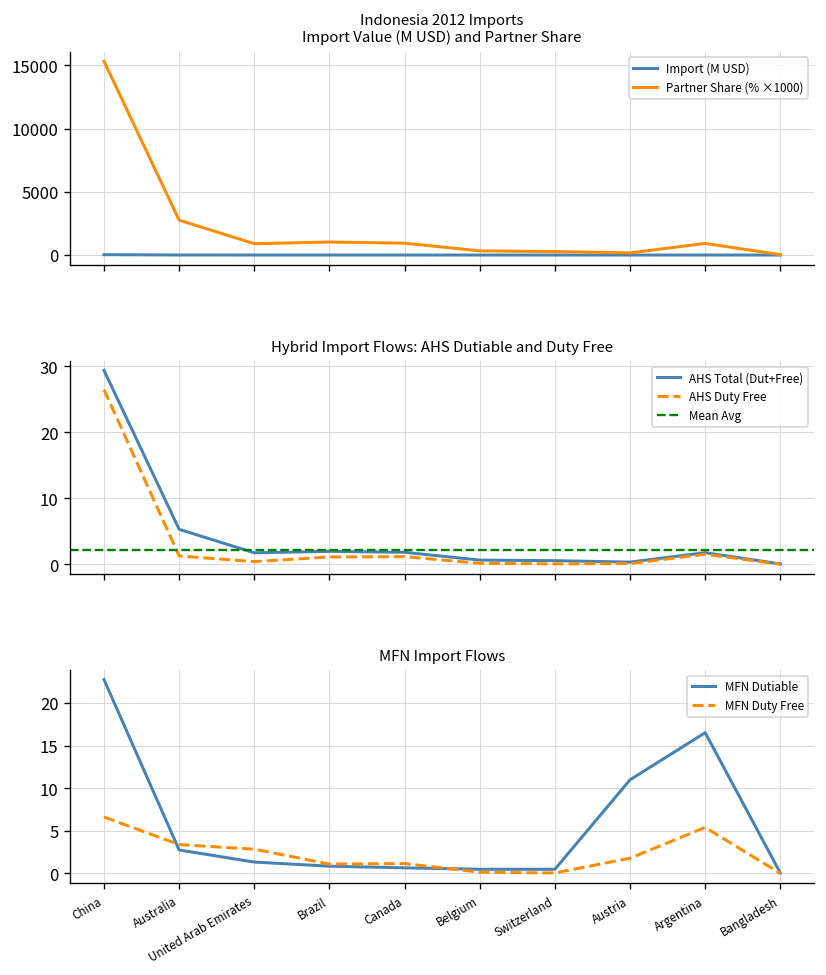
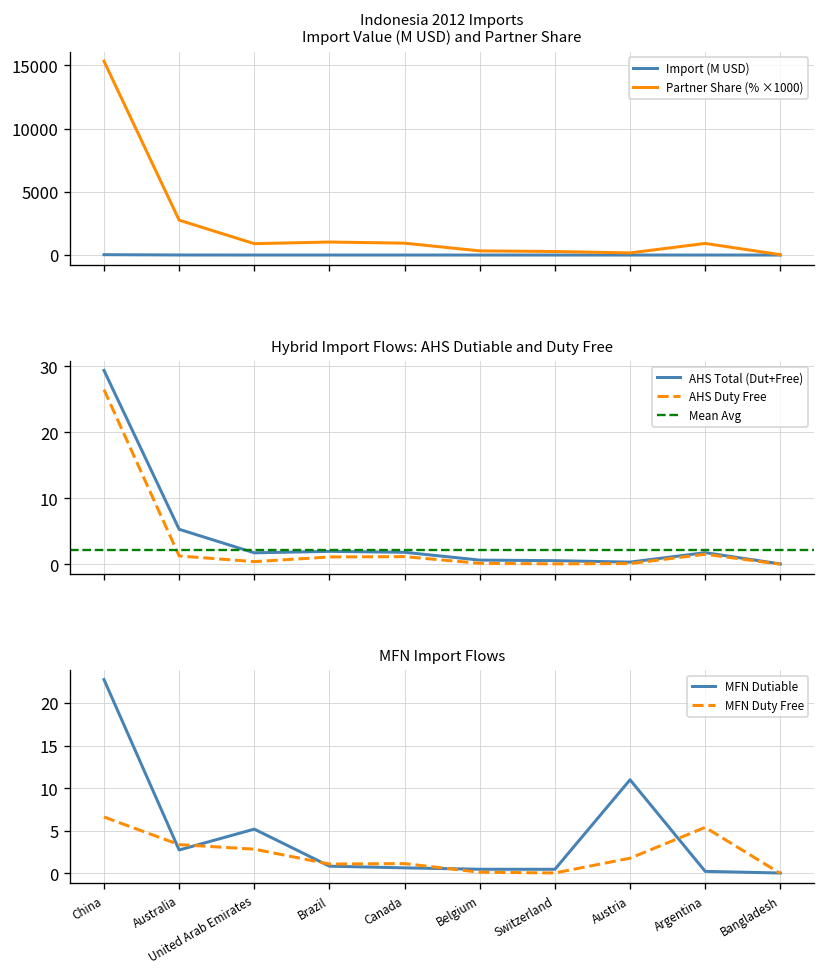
MFN Import Flows, MFN Dutiable, United Arab Emirates: 1 -> 5
MFN Import Flows, MFN Dutiable, Argentina: 17 -> 0
